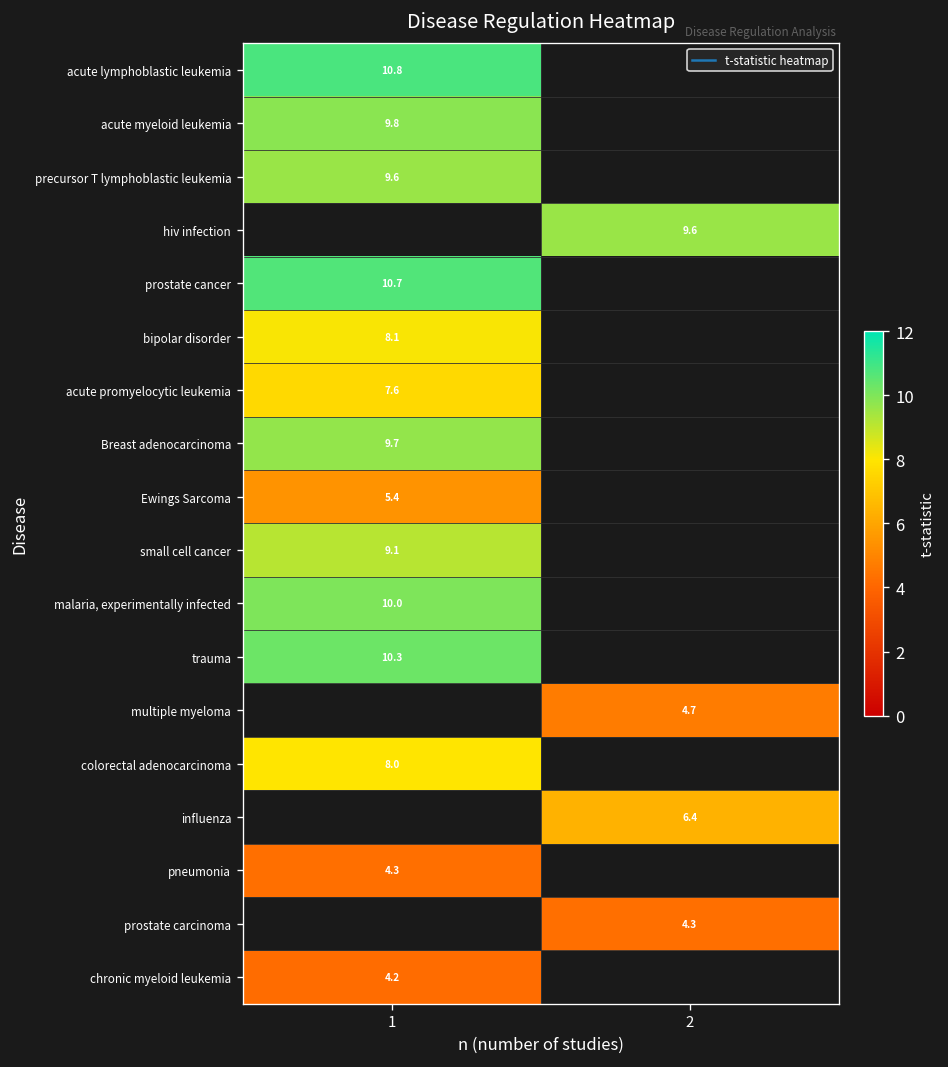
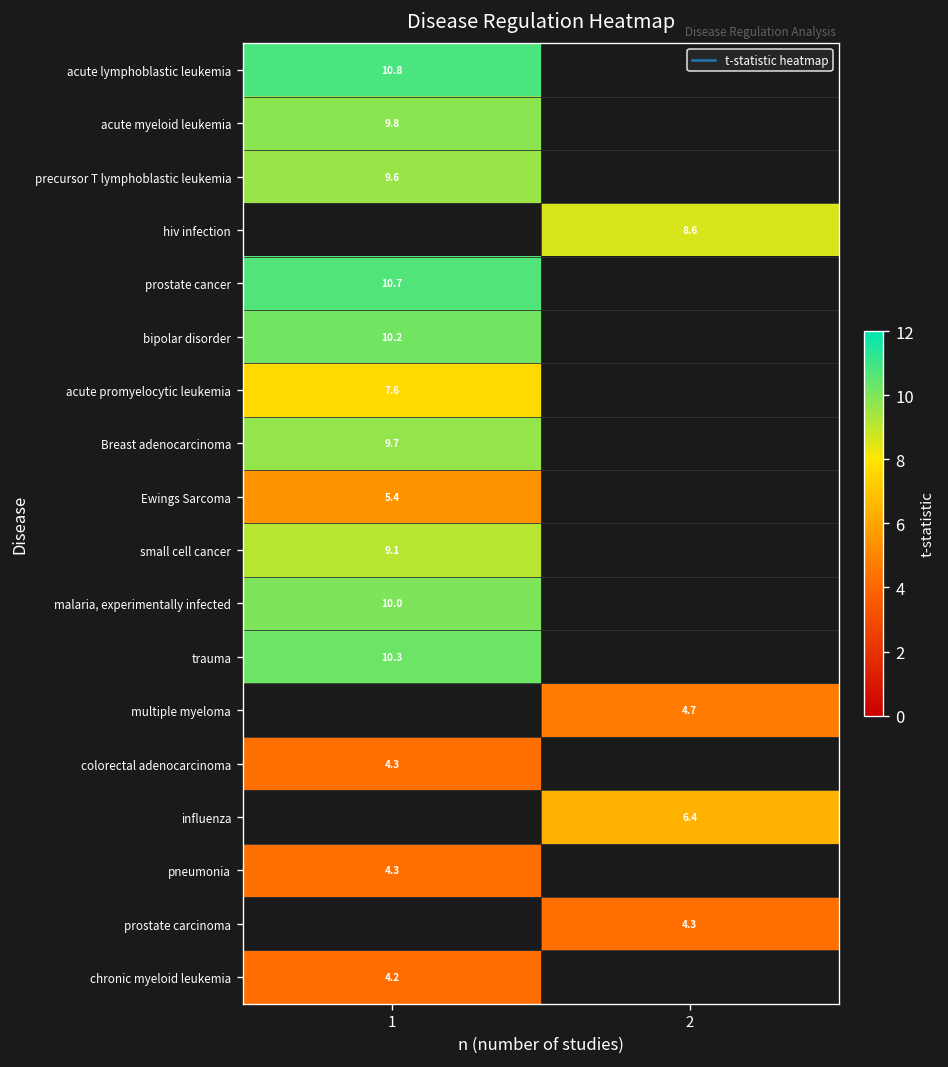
hiv infection, 2: 9.6 -> 8.6
bipolar disorder, 1: 8.1 -> 10.2
colorectal adenocarcinoma, 1: 8.0 -> 4.3
